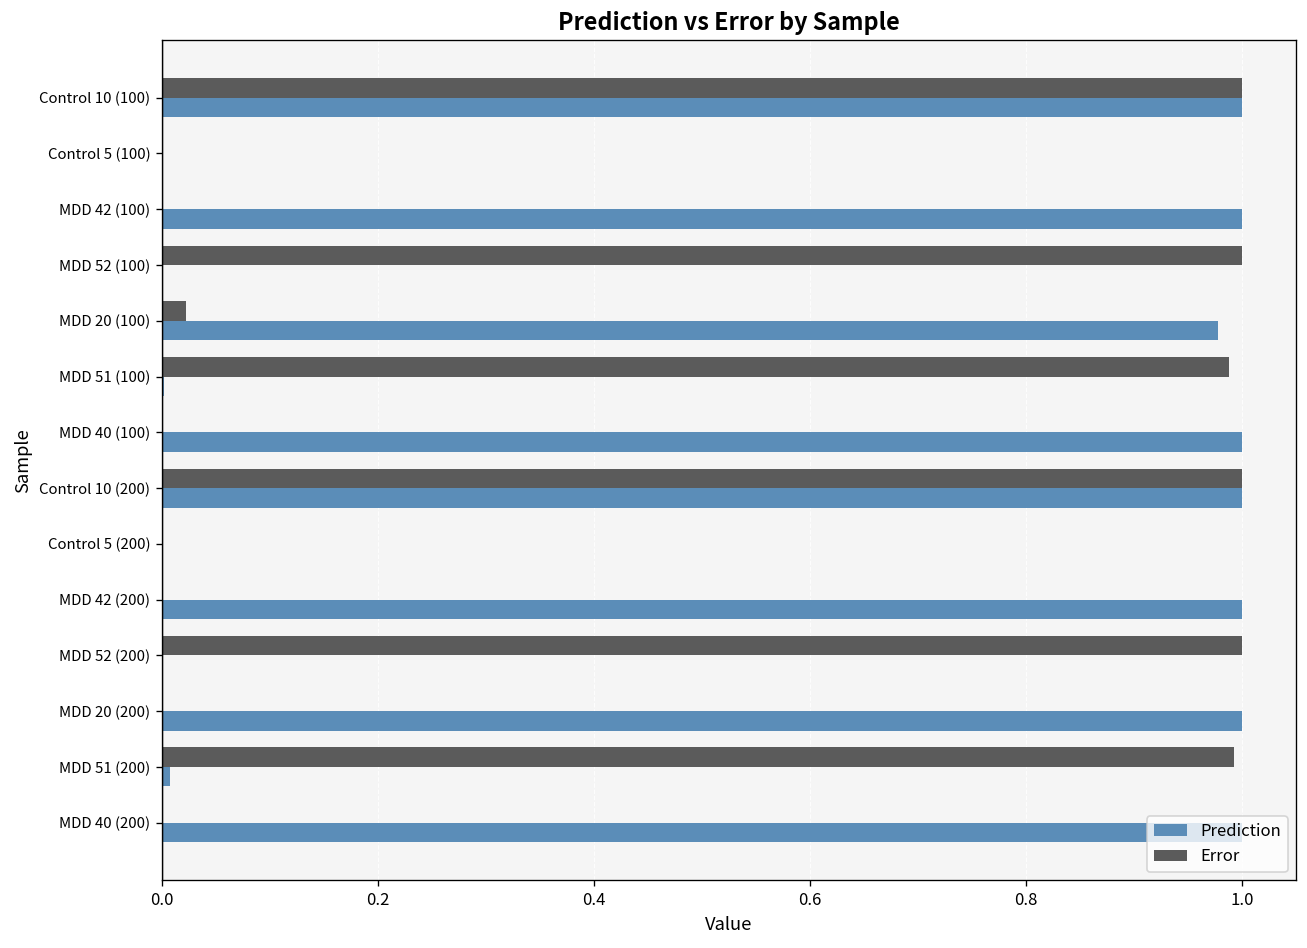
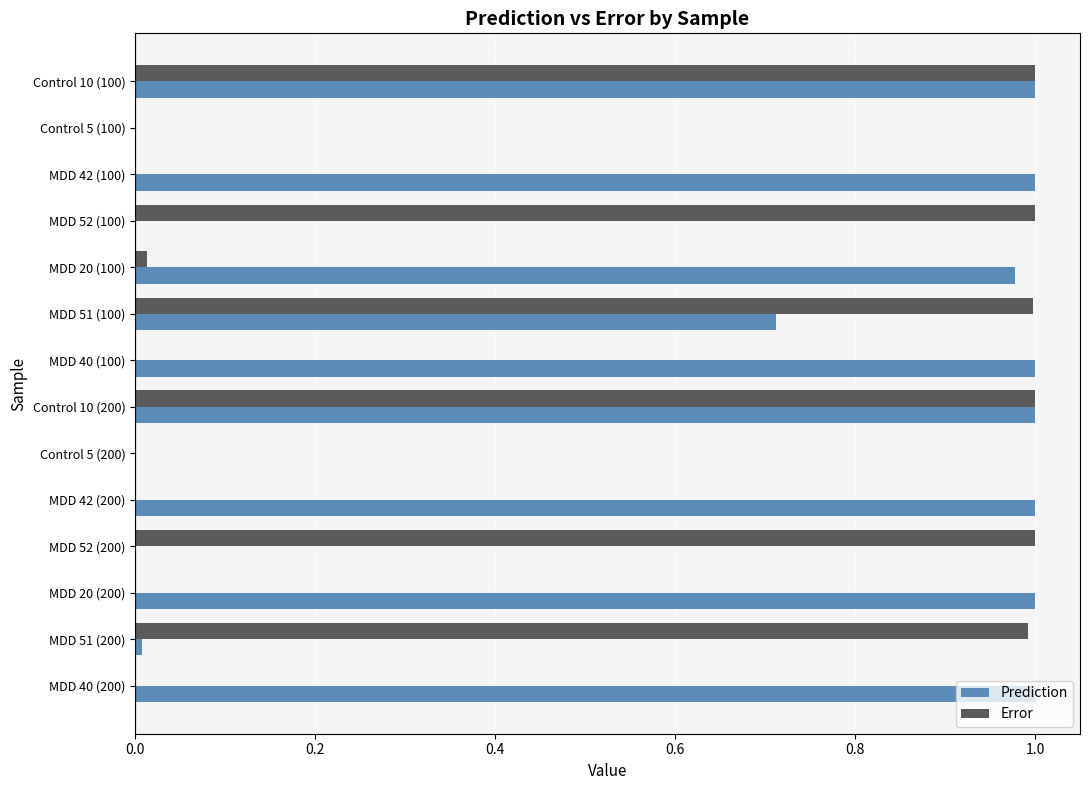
Error, MDD 20 (100): 0.02 -> 0.01
Error, MDD 51 (100): 0.99 -> 1.00
Prediction, MDD 51 (100): 0.00 -> 0.71
